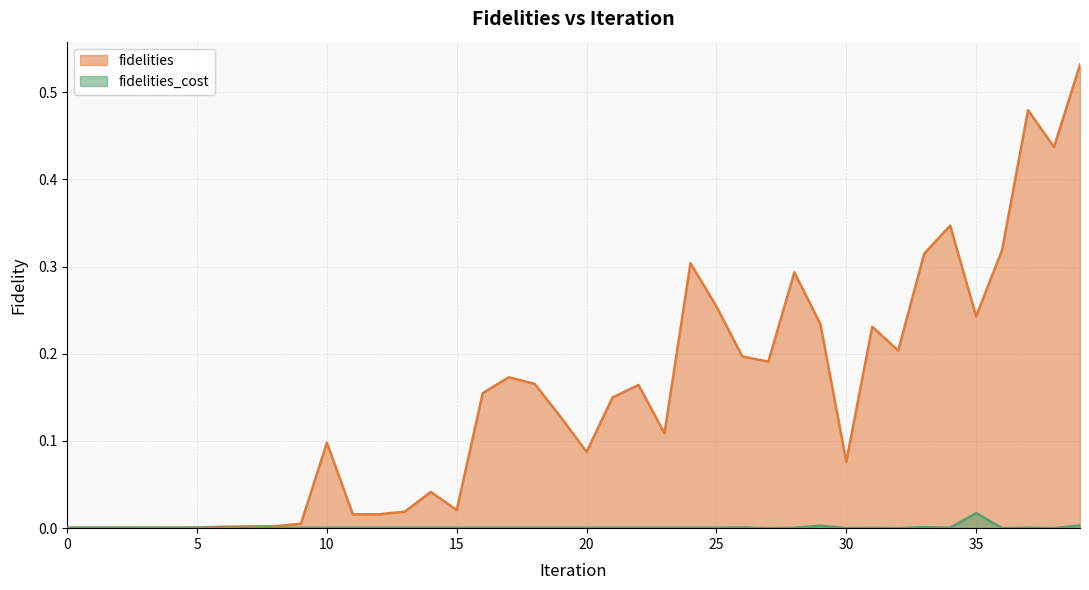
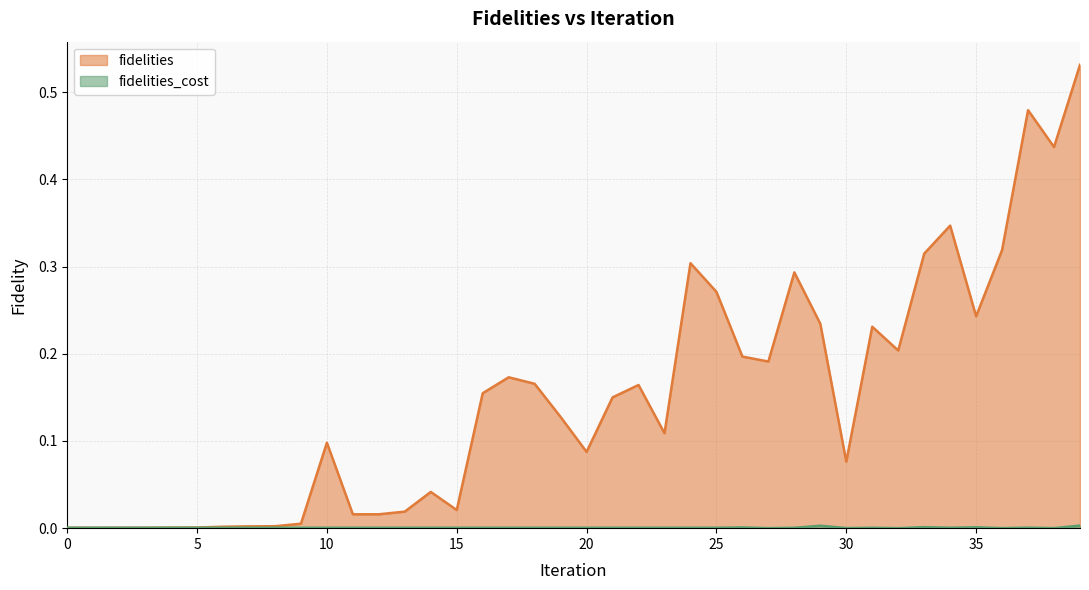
fidelities, 25: 0.25 -> 0.27
fidelities_cost, 35: 0.02 -> 0.00
